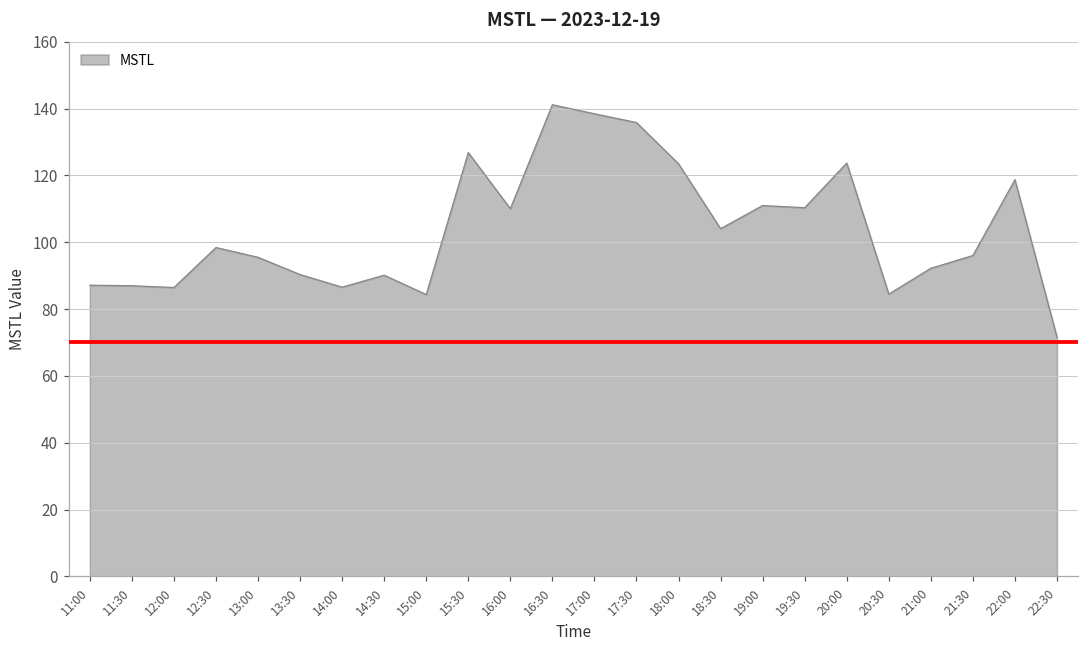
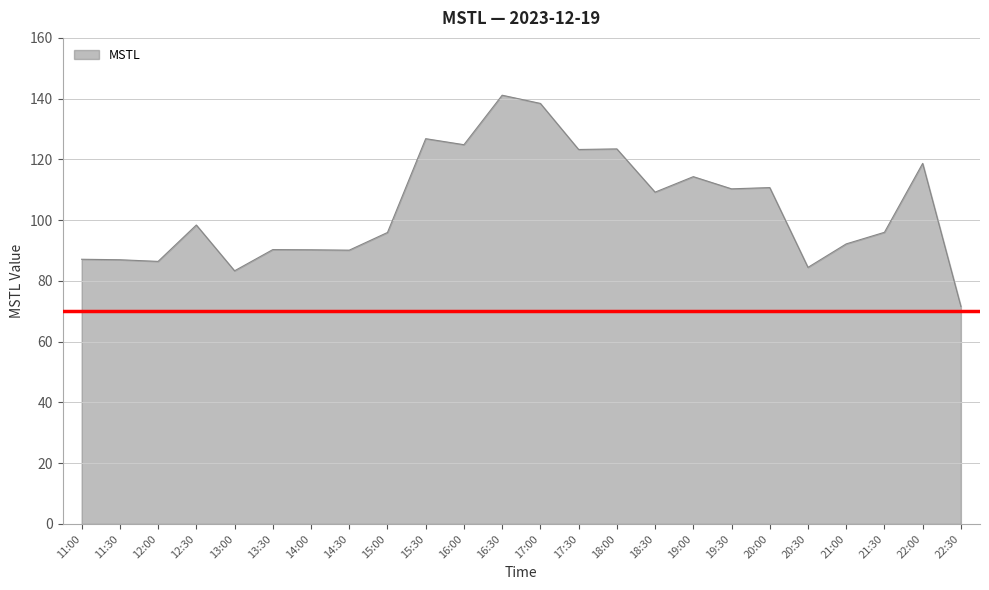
13:00: 95 -> 83
14:00: 87 -> 90
15:00: 84 -> 96
16:00: 110 -> 125
17:30: 136 -> 123
18:30: 104 -> 109
19:00: 111 -> 114
20:00: 124 -> 111
